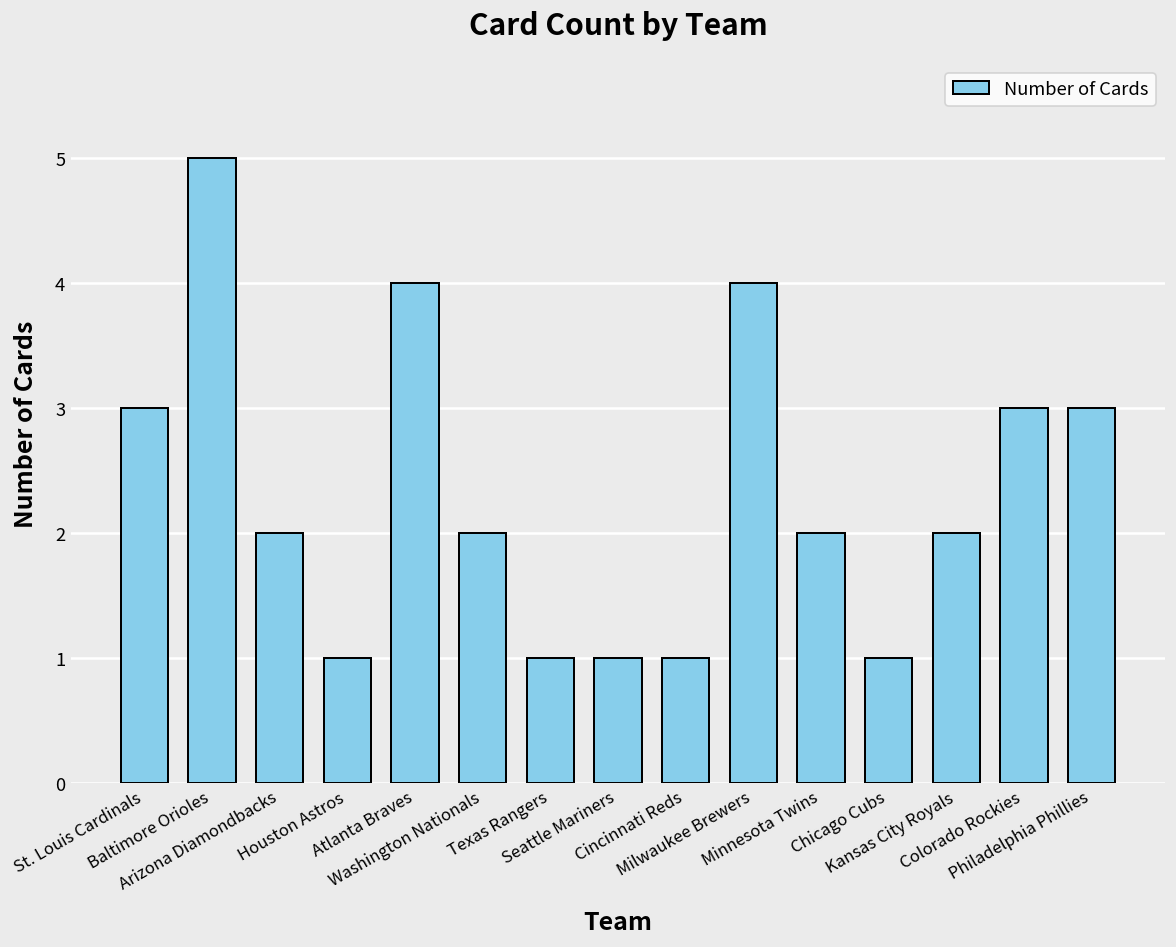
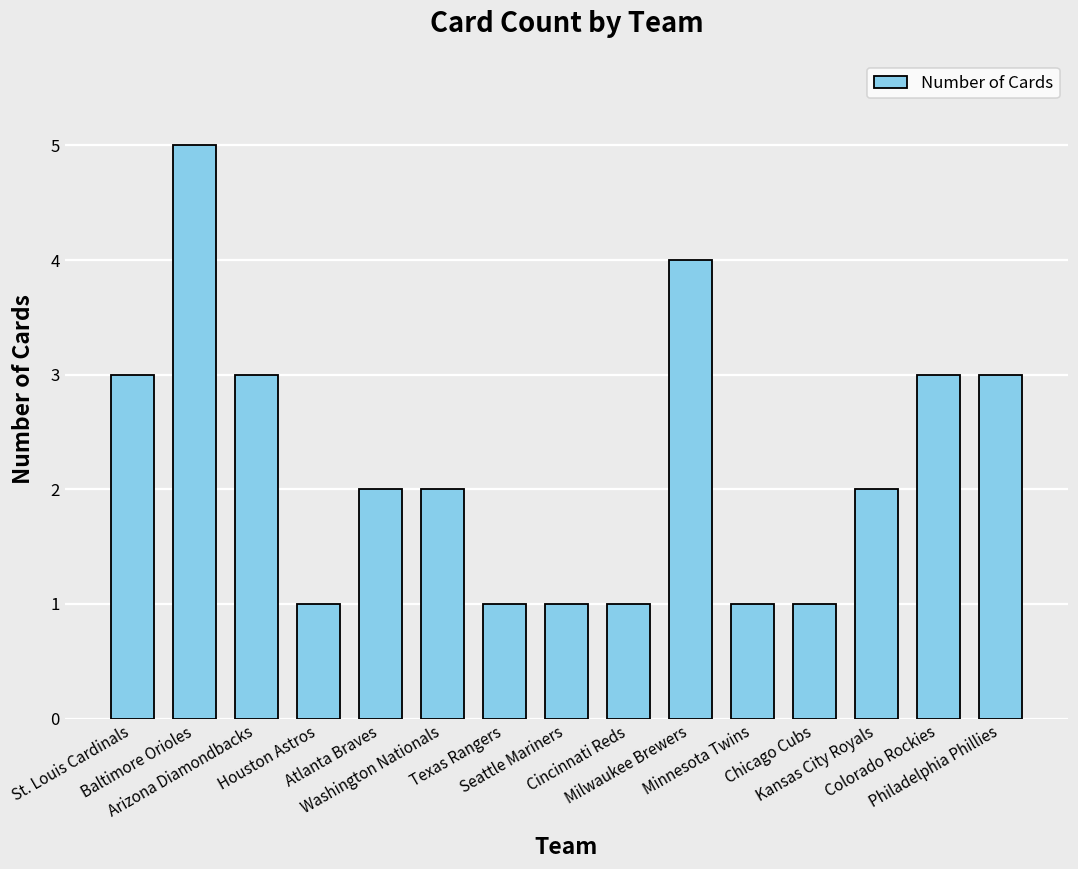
Arizona Diamondbacks: 2 -> 3
Atlanta Braves: 4 -> 2
Minnesota Twins: 2 -> 1
